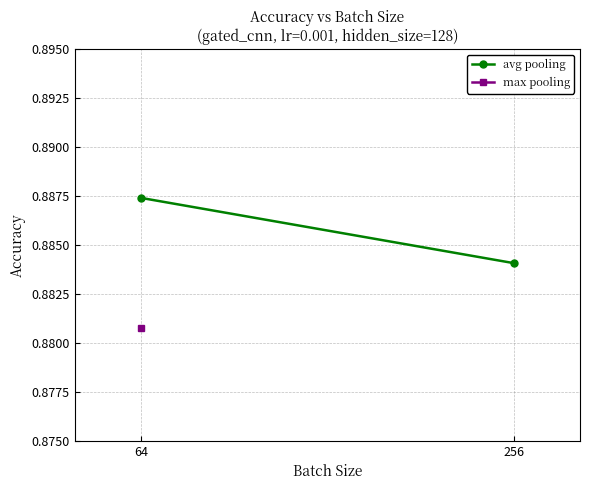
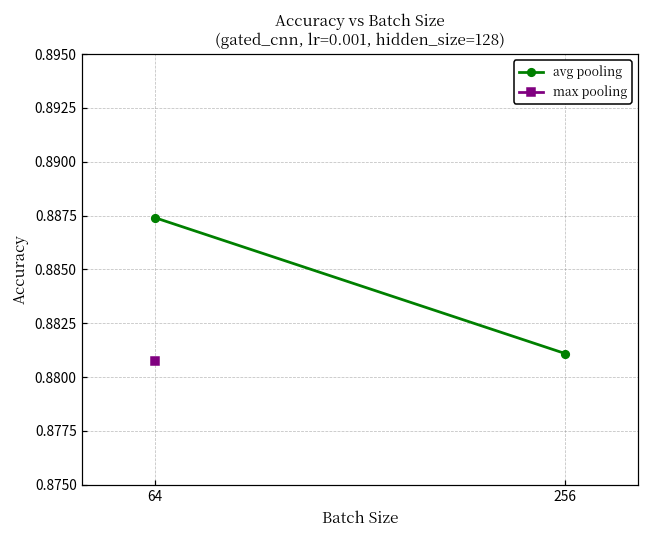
avg pooling, 256: 0.8841 -> 0.8811
